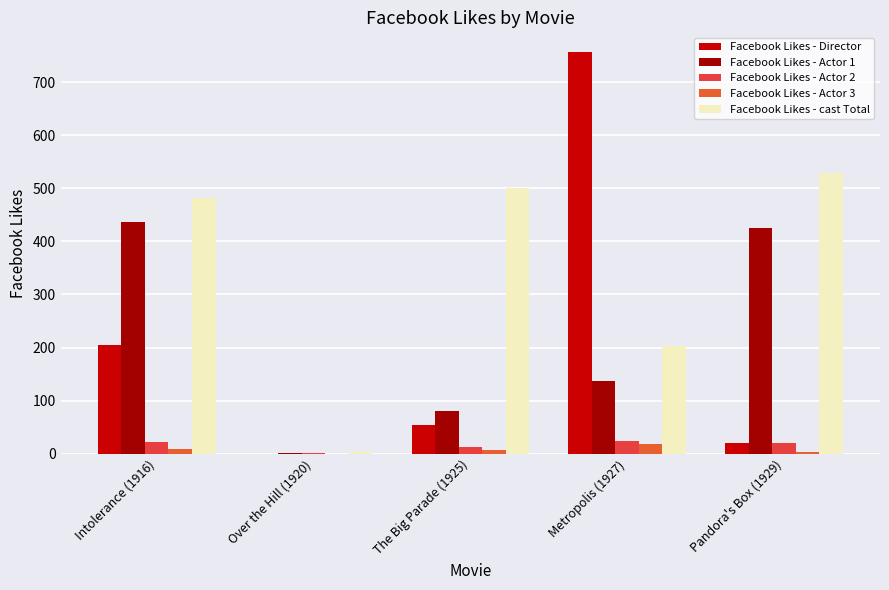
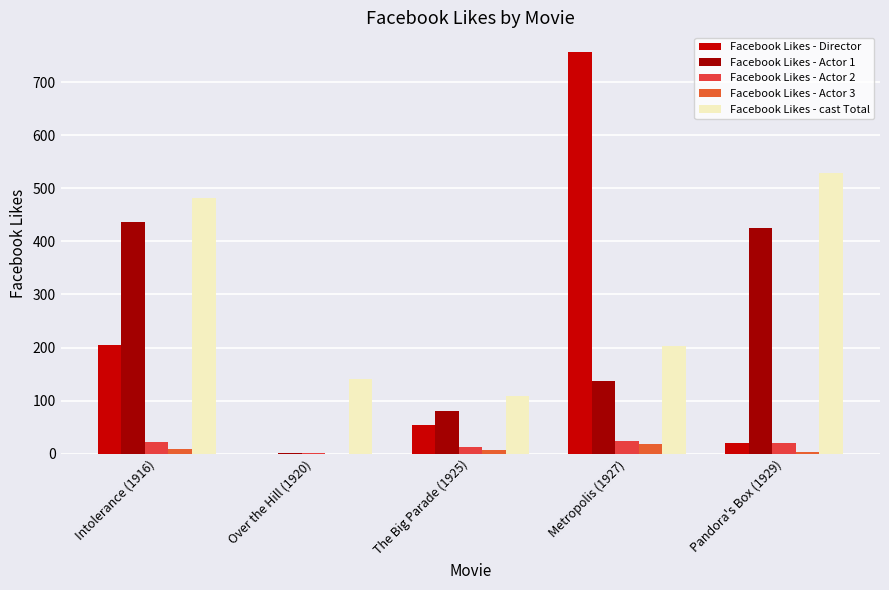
Facebook Likes - cast Total, Over the Hill (1920): 0 -> 140
Facebook Likes - cast Total, The Big Parade (1925): 500 -> 110
